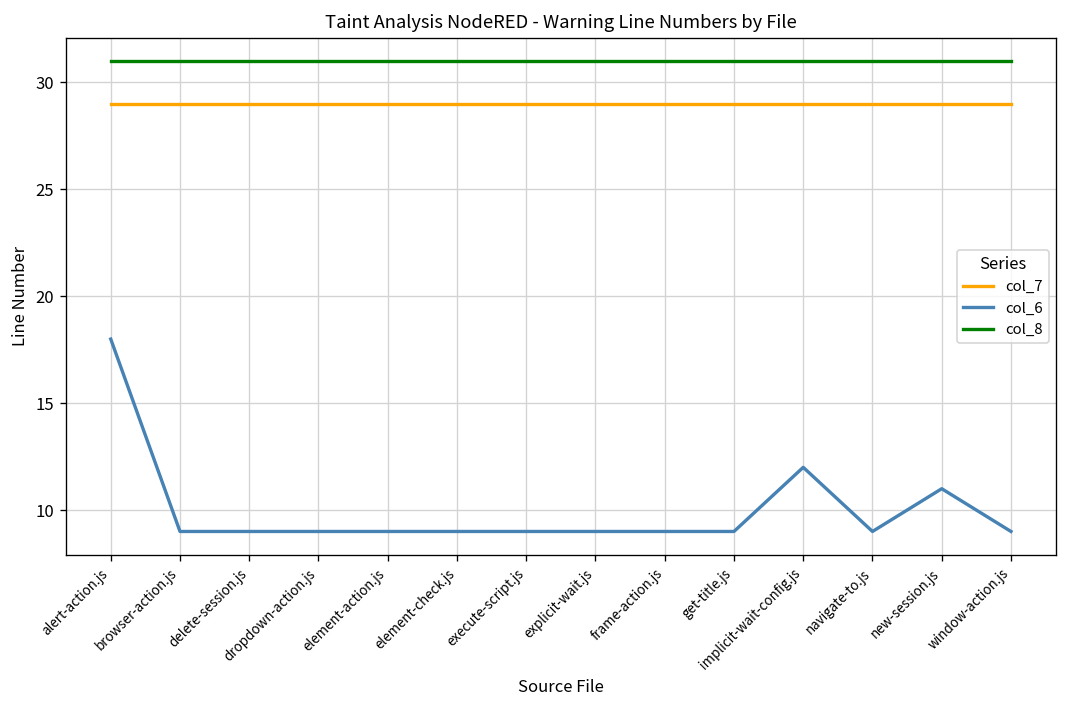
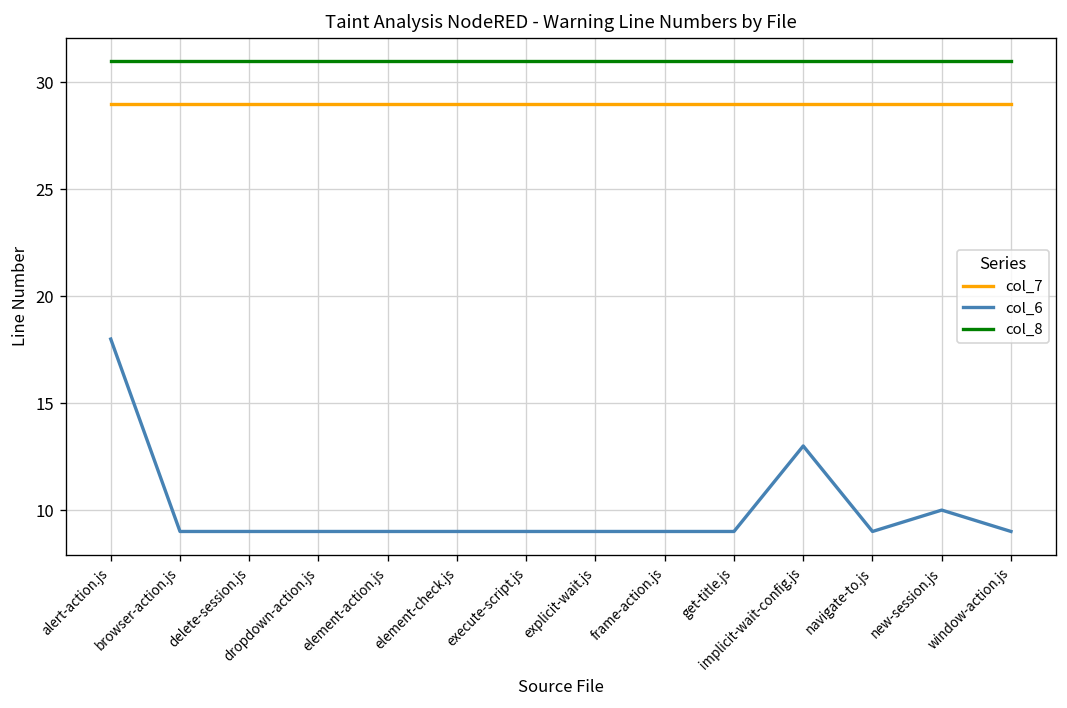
col_6, implicit-wait-config.js: 12 -> 13
col_6, new-session.js: 11 -> 10
